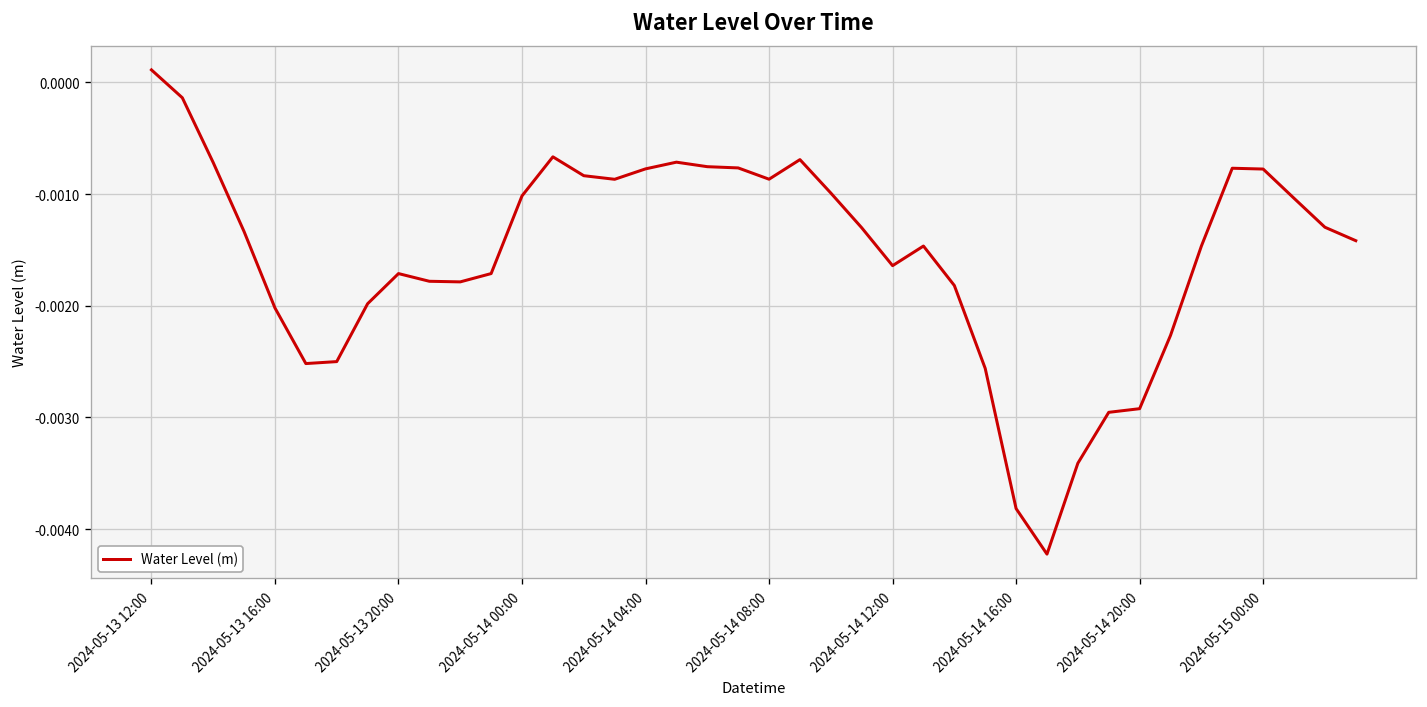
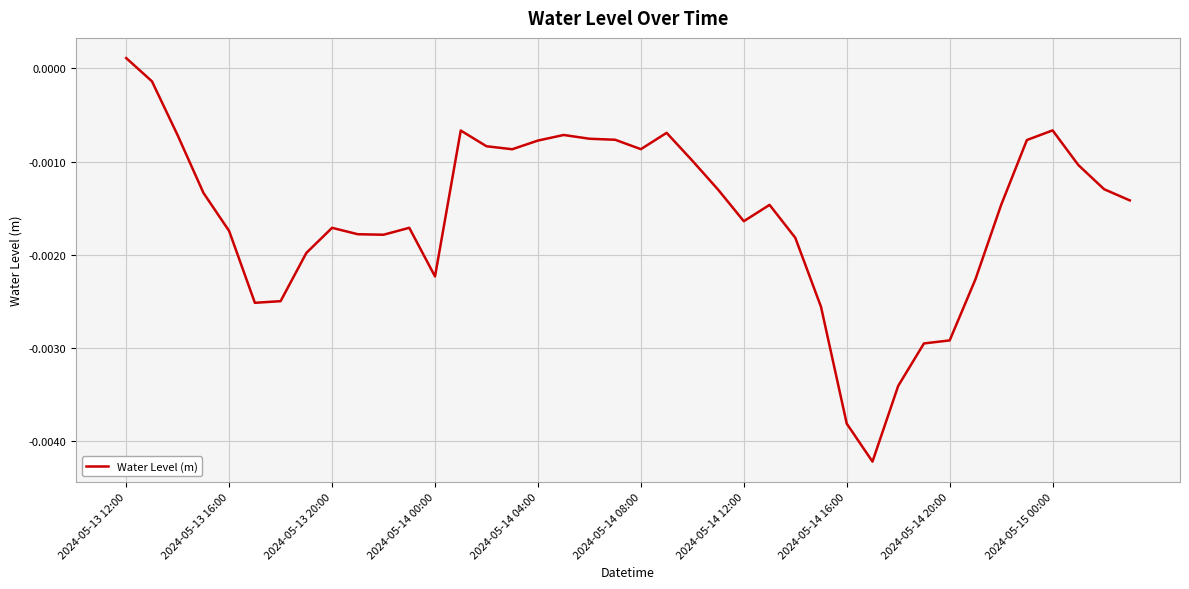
2024-05-13 16:00: -0.0020 -> -0.0017
2024-05-14 00:00: -0.0010 -> -0.0022
2024-05-15 00:00: -0.0008 -> -0.0007
